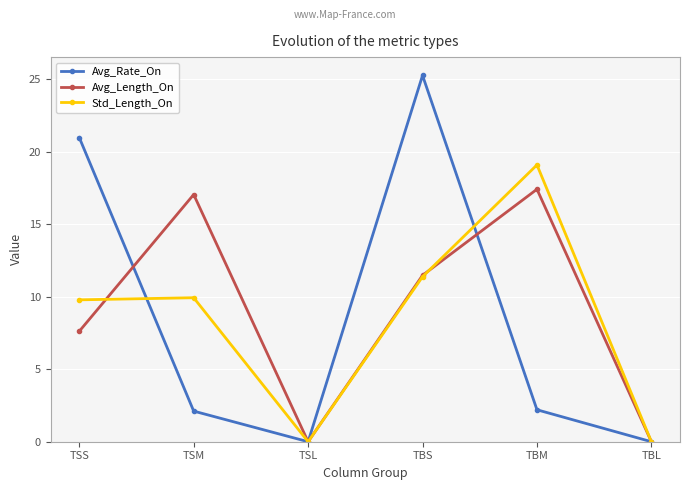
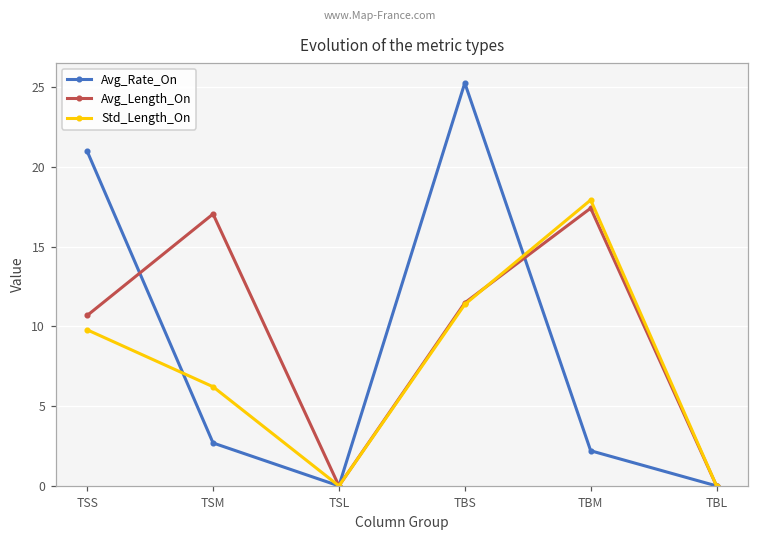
Avg_Length_On, TSS: 7.6 -> 10.7
Avg_Rate_On, TSM: 2.1 -> 2.7
Std_Length_On, TSM: 9.9 -> 6.2
Std_Length_On, TBM: 19.1 -> 17.9
